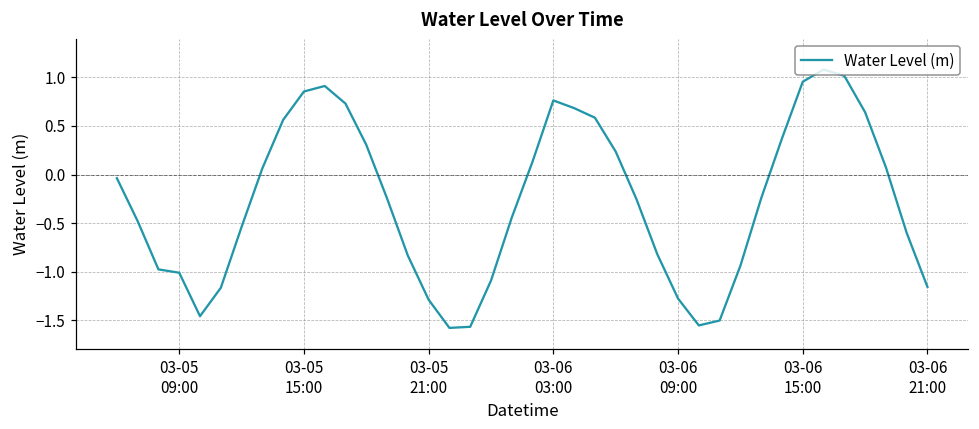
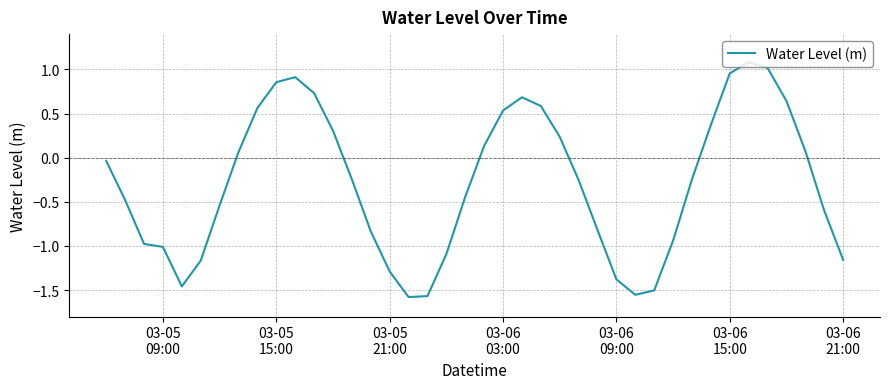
03-06 03:00: 0.8 -> 0.5
03-06 09:00: -1.3 -> -1.4
